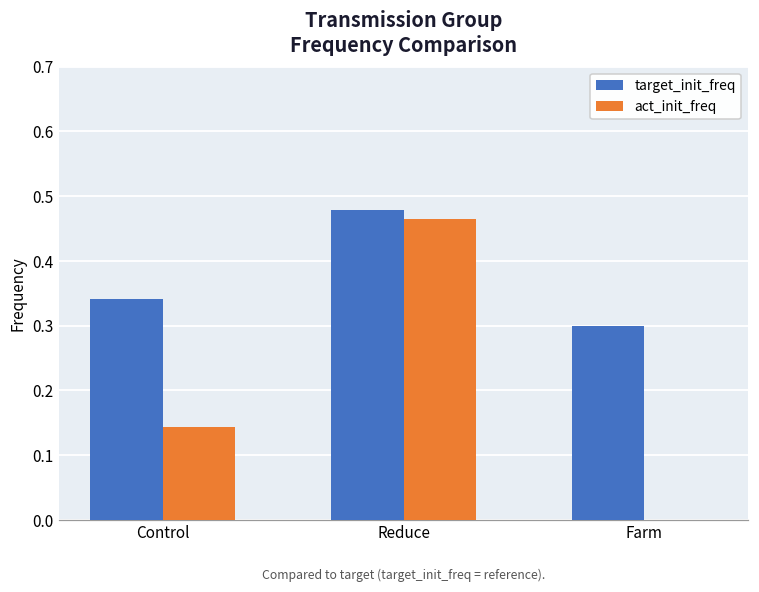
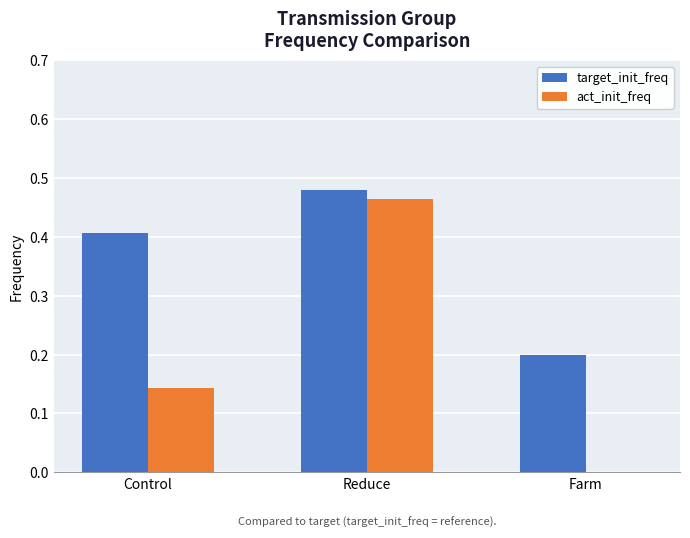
target_init_freq, Control: 0.34 -> 0.41
target_init_freq, Farm: 0.3 -> 0.2
